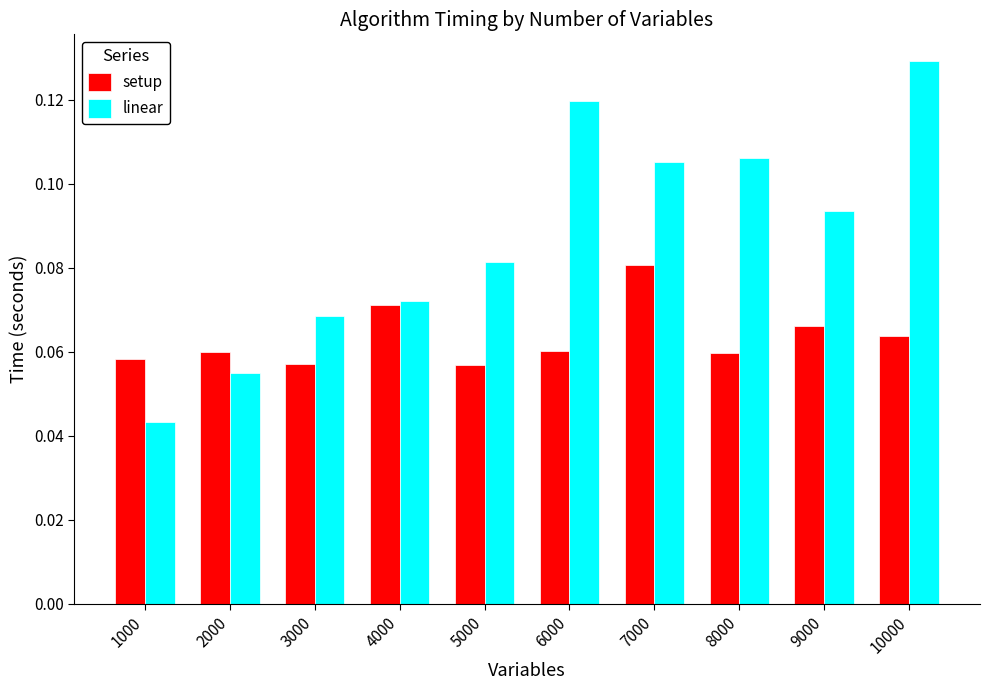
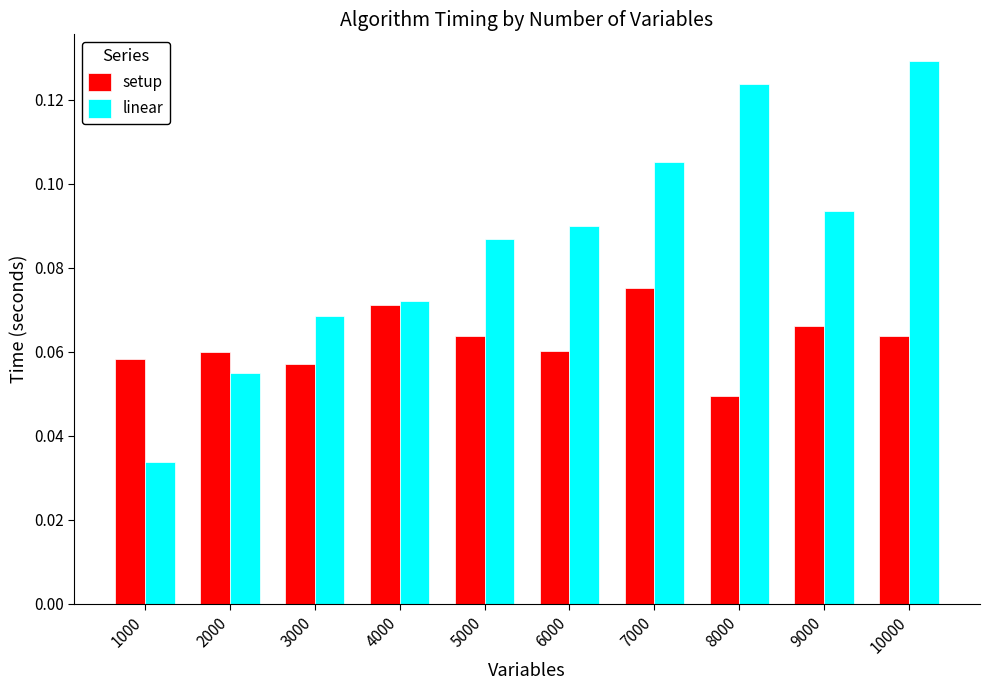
linear, 1000: 0.043 -> 0.034
setup, 5000: 0.057 -> 0.064
linear, 5000: 0.081 -> 0.087
linear, 6000: 0.120 -> 0.090
setup, 7000: 0.081 -> 0.075
setup, 8000: 0.060 -> 0.049
linear, 8000: 0.106 -> 0.124
